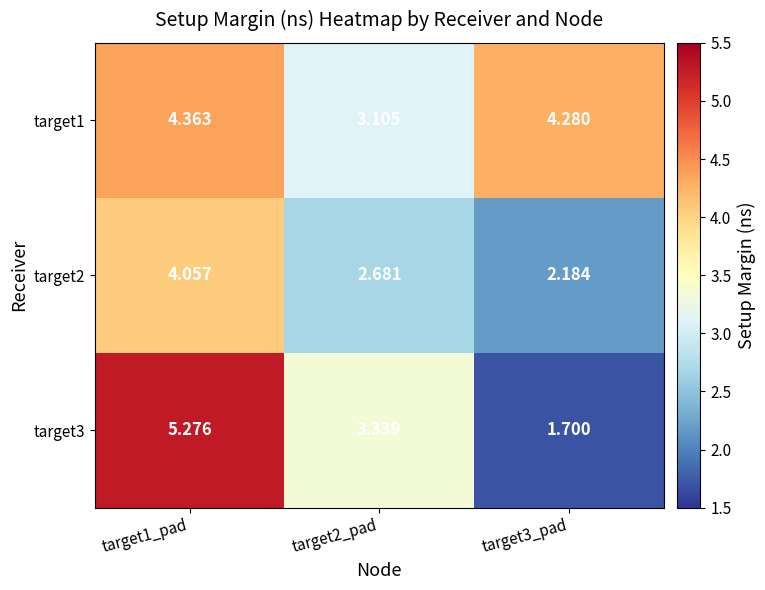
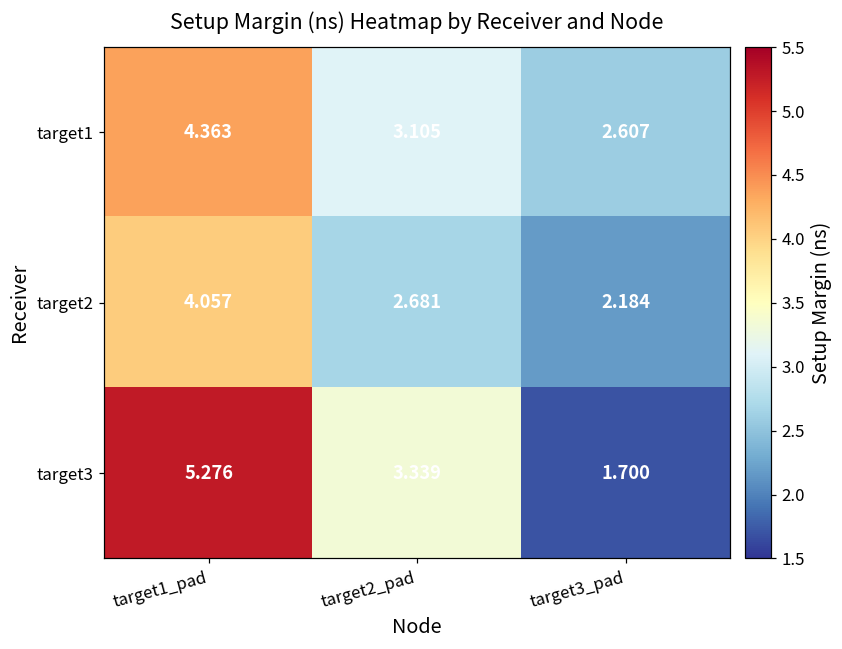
target1, target3_pad: 4.280 -> 2.607
